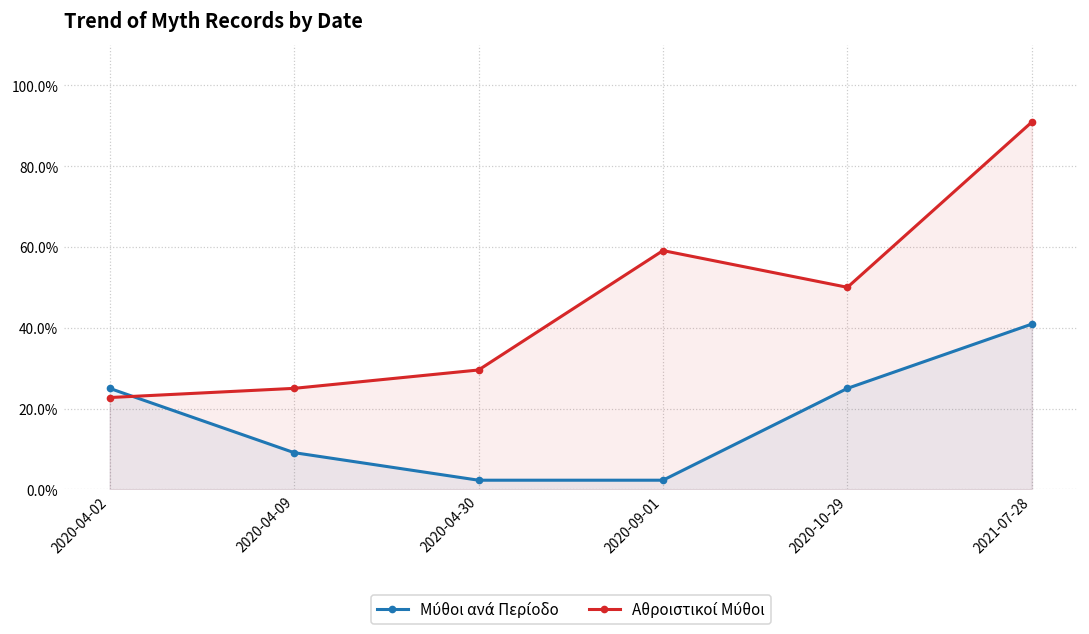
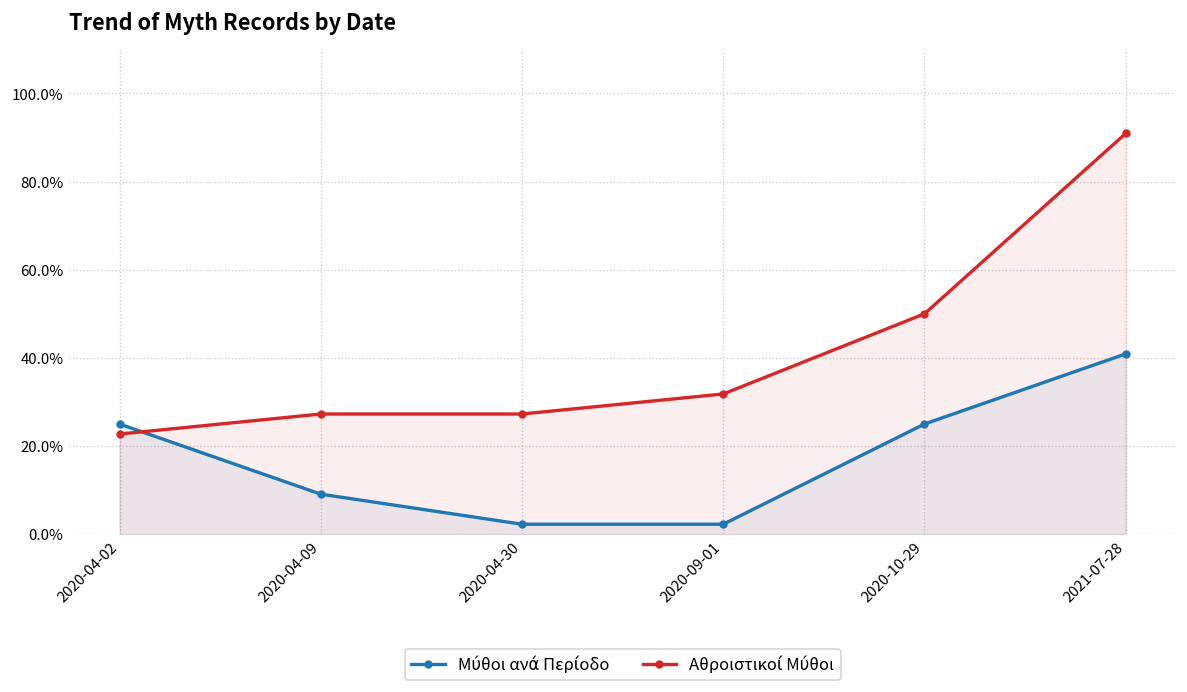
Αθροιστικοί Μύθοι, 2020-04-09: 25% -> 27%
Αθροιστικοί Μύθοι, 2020-04-30: 30% -> 27%
Αθροιστικοί Μύθοι, 2020-09-01: 59% -> 32%
